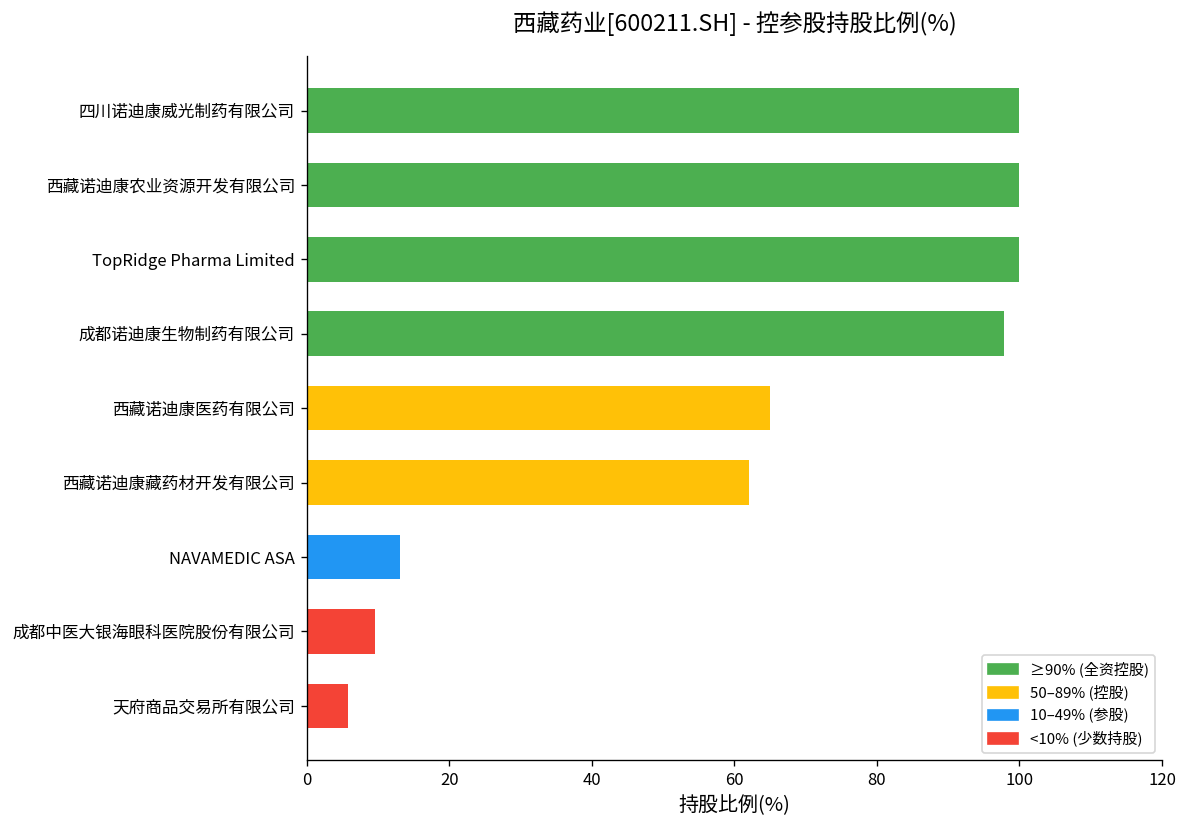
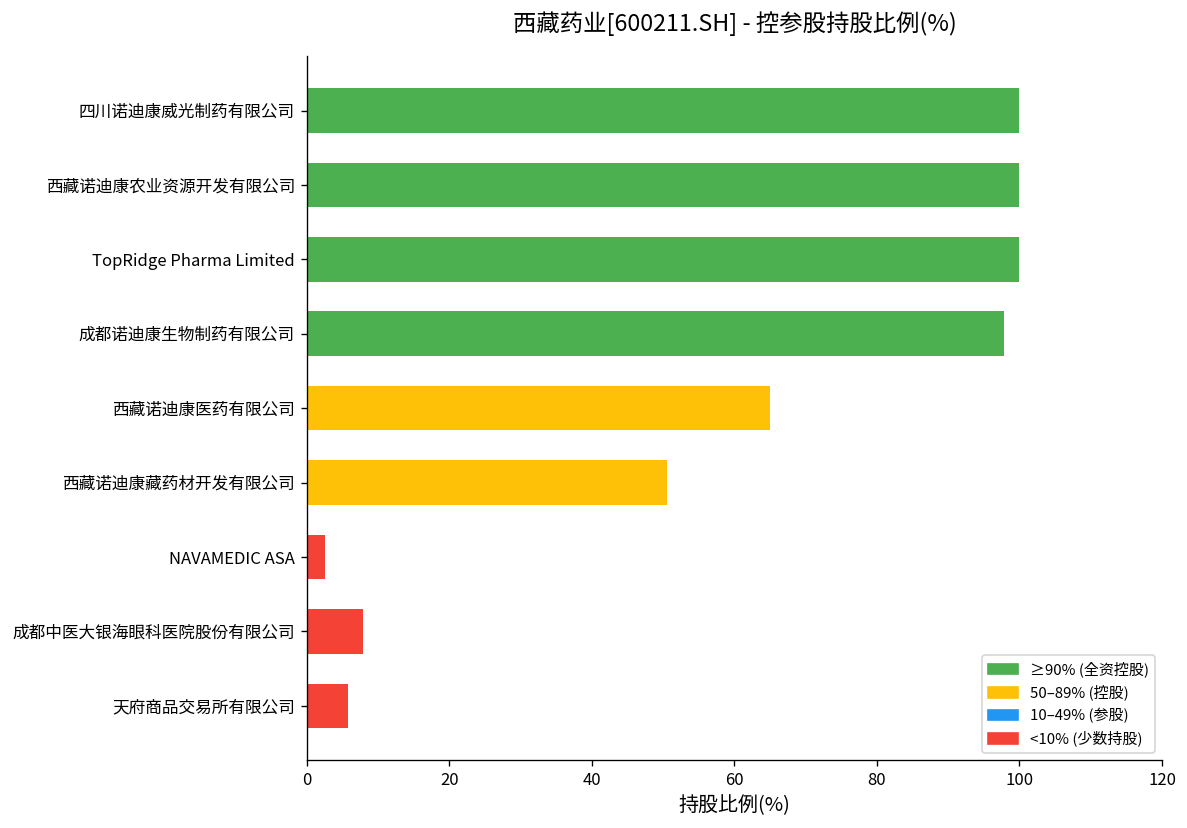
西藏诺迪康藏药材开发有限公司: 62 -> 51
NAVAMEDIC ASA: 13 -> 3
成都中医大银海眼科医院股份有限公司: 10 -> 8
